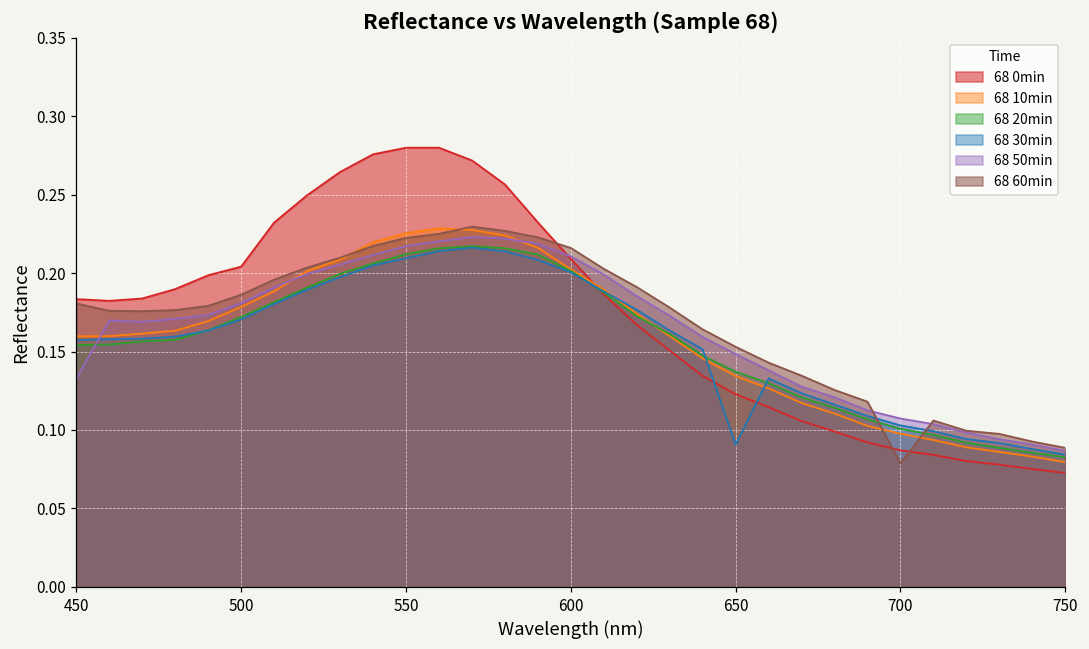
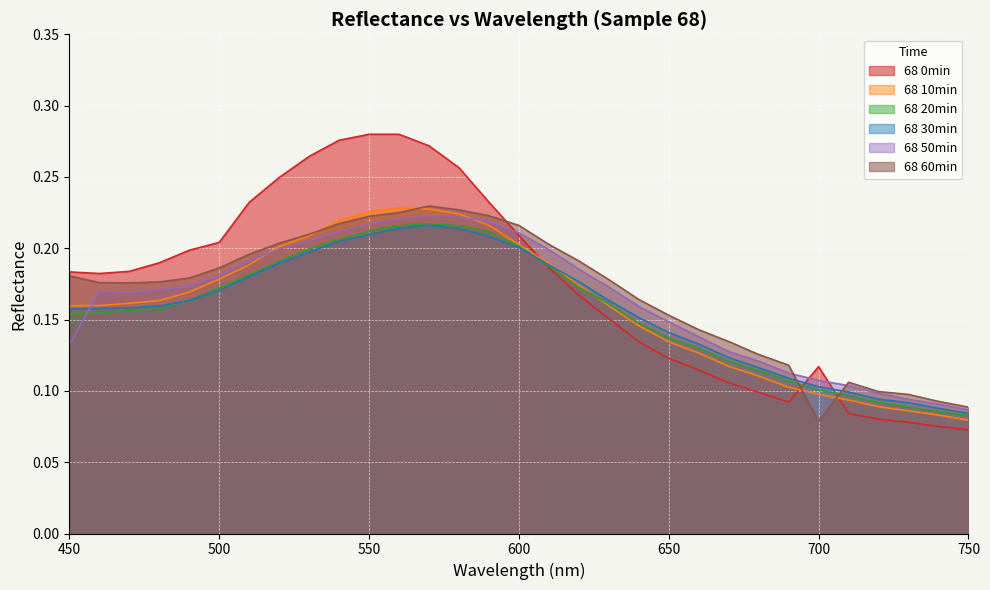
68 30min, 650: 0.091 -> 0.141
68 0min, 700: 0.087 -> 0.117
